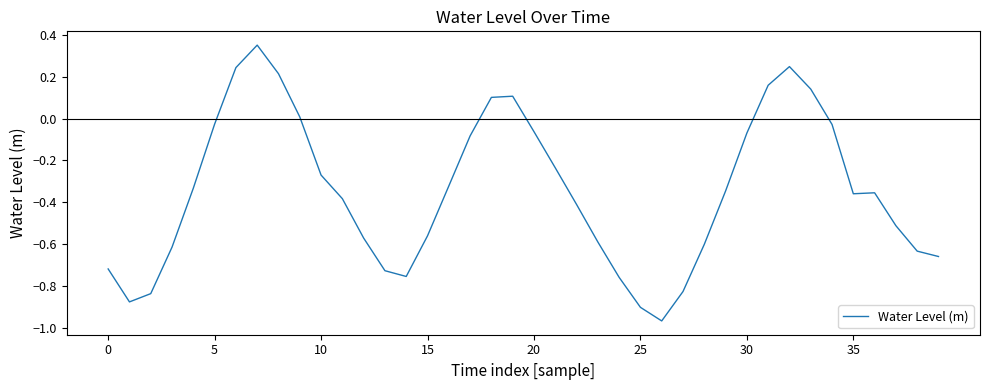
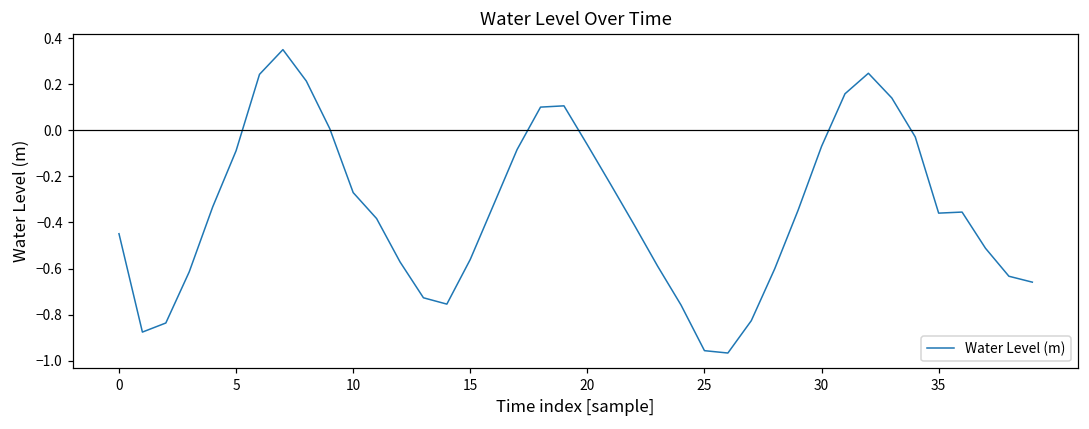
0: -0.72 -> -0.45
5: -0.03 -> -0.09
25: -0.90 -> -0.96
